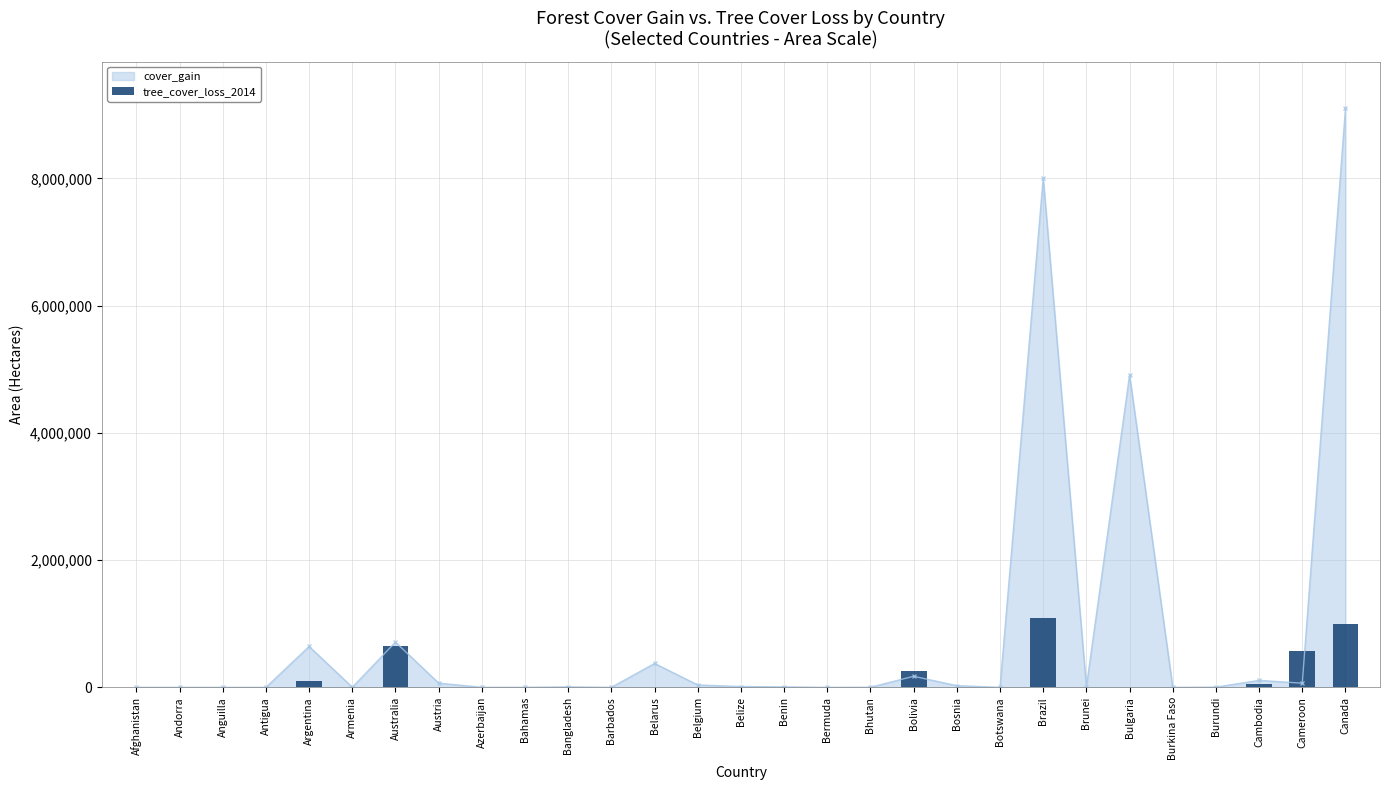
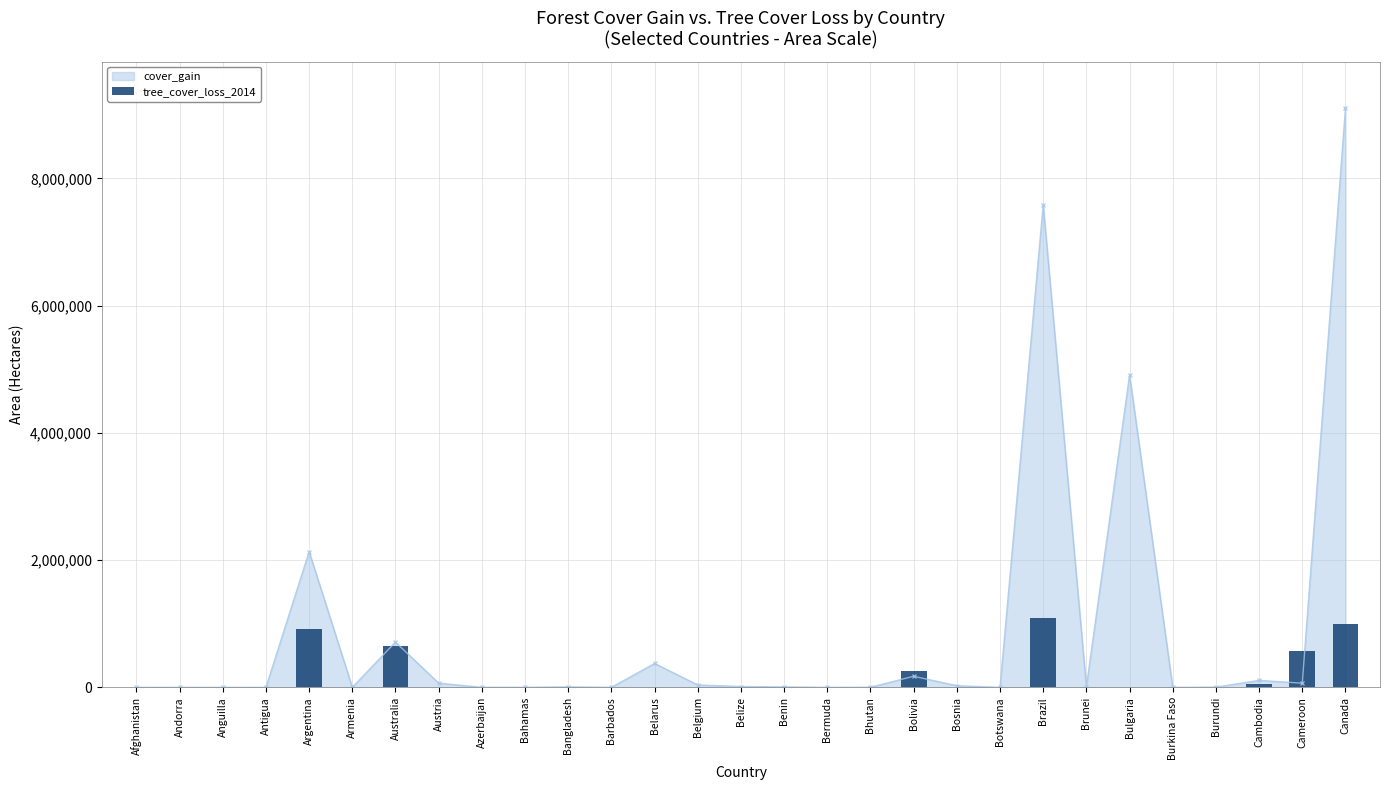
cover_gain, Argentina: 600,000 -> 2,100,000
tree_cover_loss_2014, Argentina: 100,000 -> 900,000
cover_gain, Brazil: 8,000,000 -> 7,600,000
